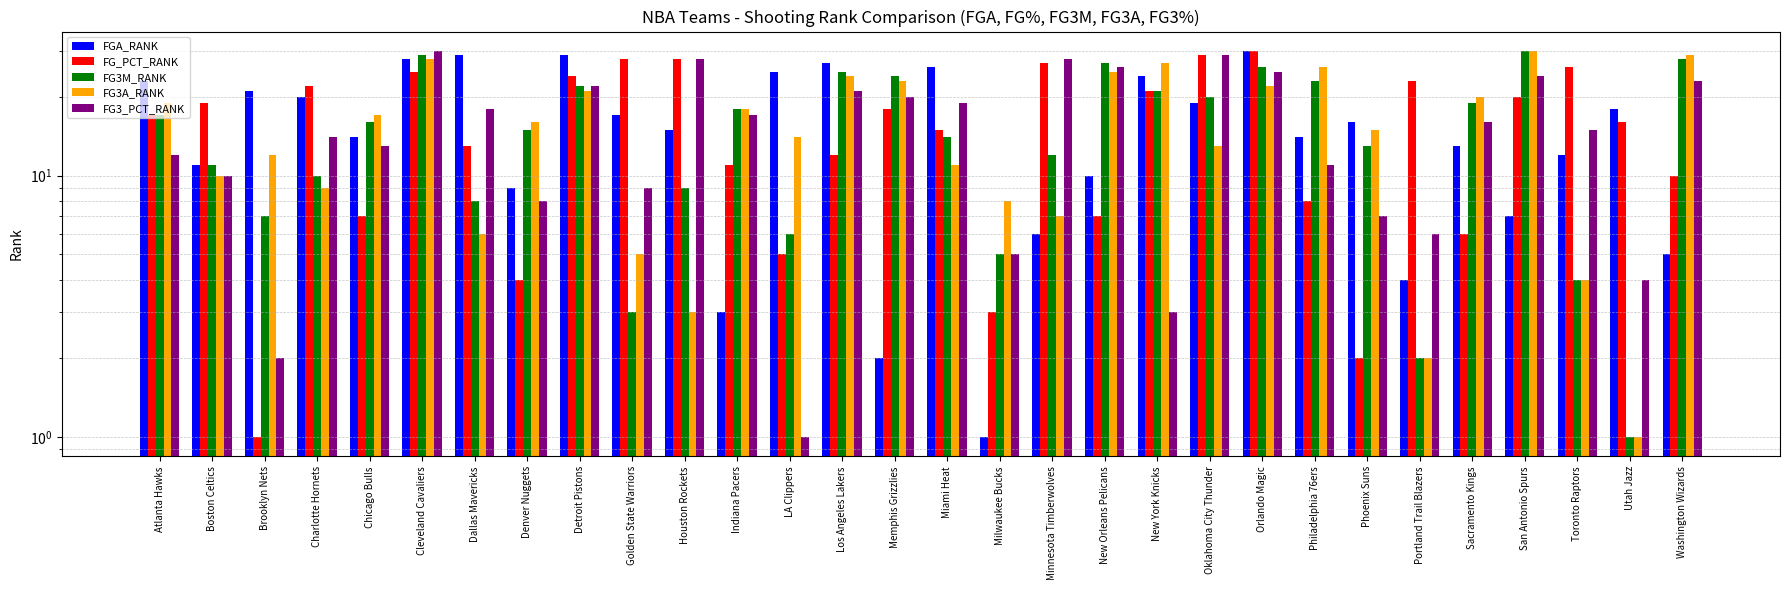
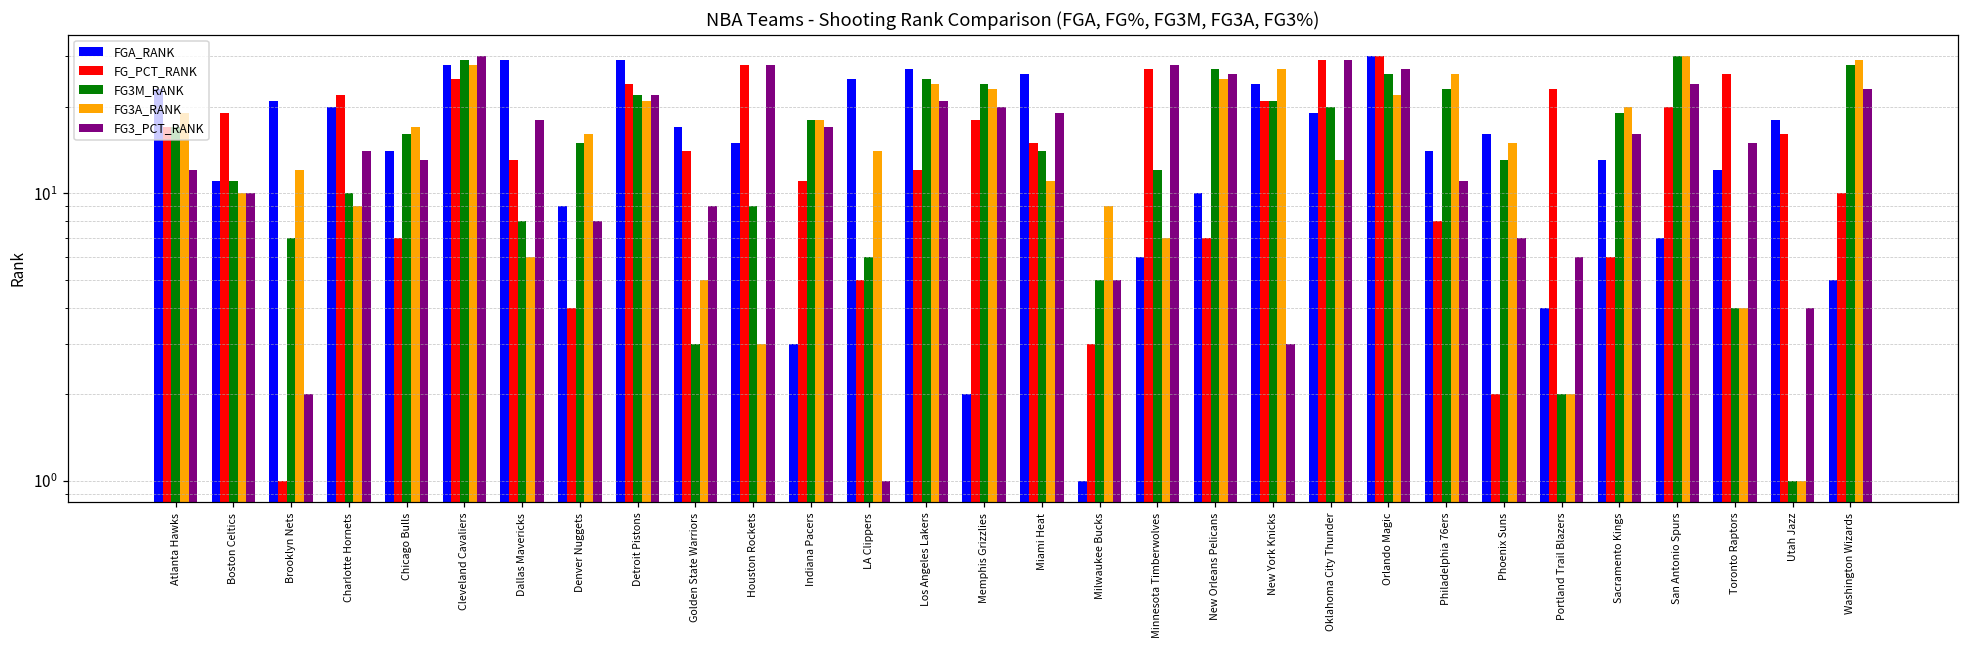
FG_PCT_RANK, Golden State Warriors: 28 -> 14
FG3A_RANK, Milwaukee Bucks: 8 -> 9
FG3_PCT_RANK, Orlando Magic: 25 -> 27
